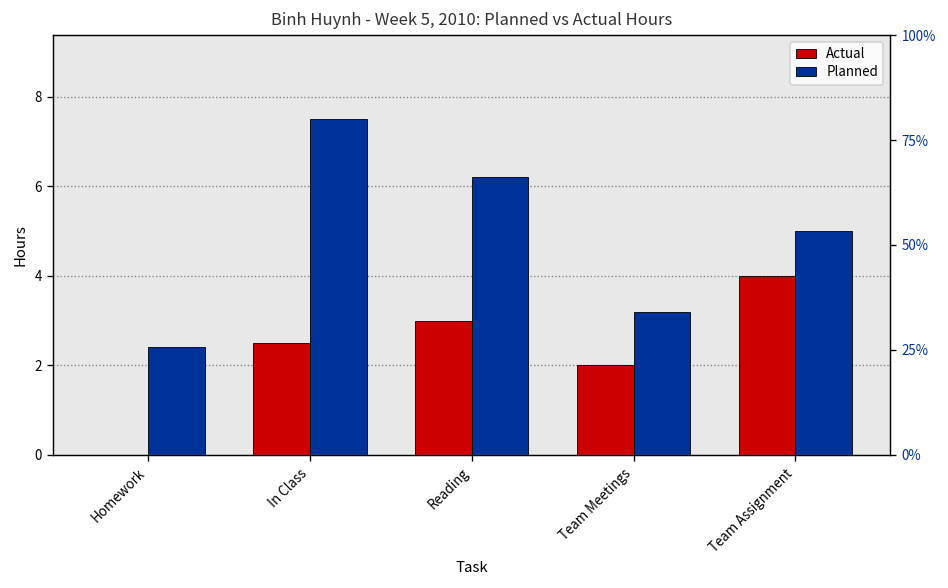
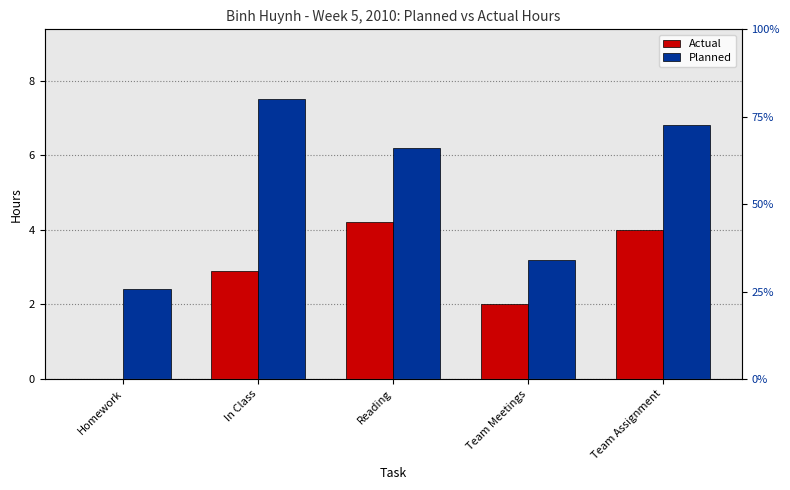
Actual, In Class: 2.5 -> 2.9
Actual, Reading: 3.0 -> 4.2
Planned, Team Assignment: 5.0 -> 6.8
